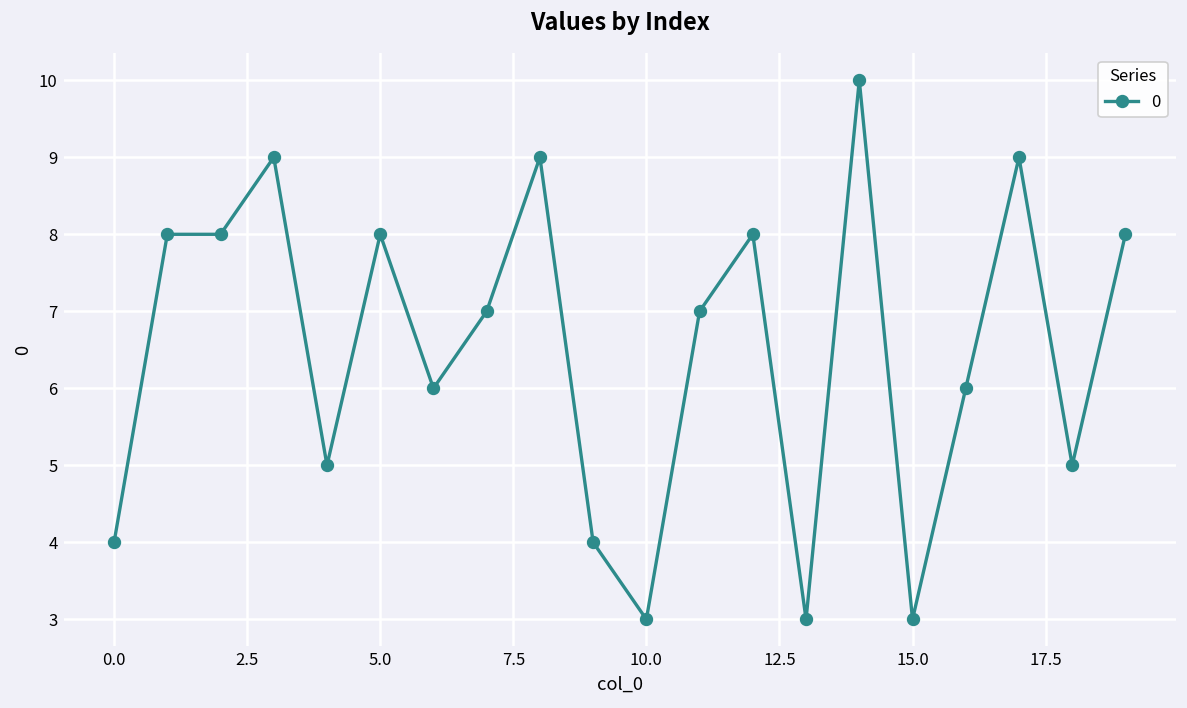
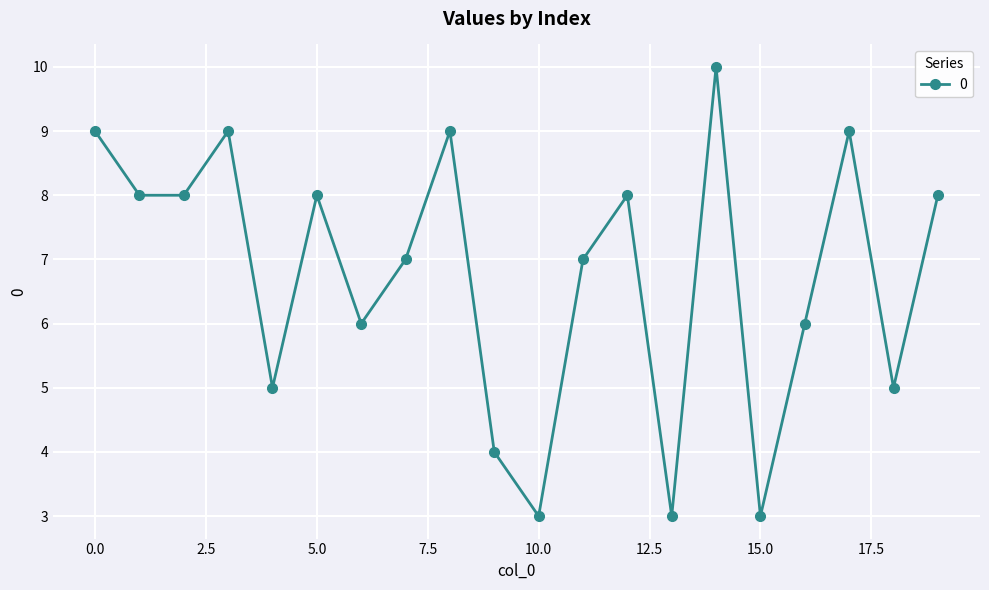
0.0: 4 -> 9
